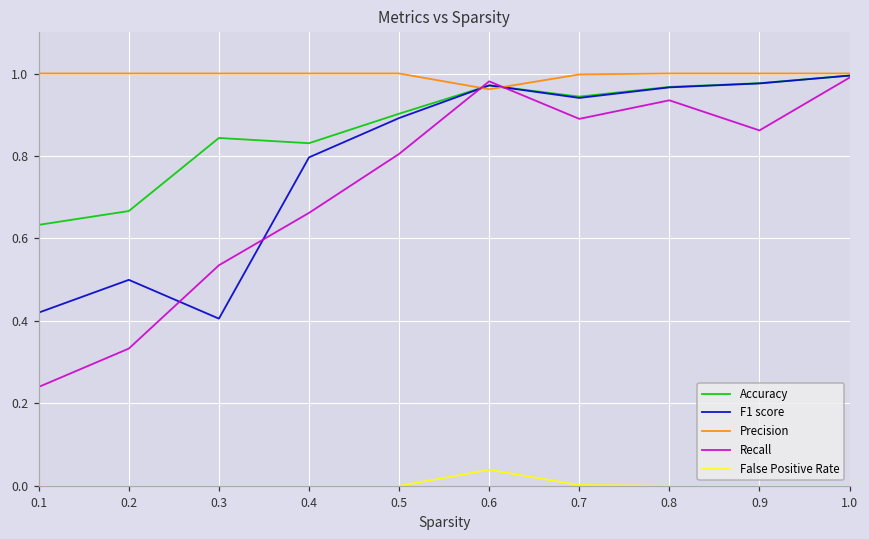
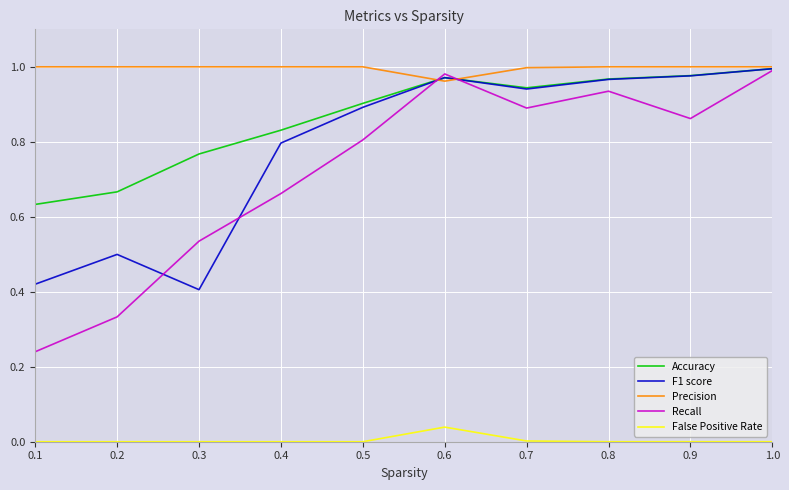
Accuracy, 0.3: 0.84 -> 0.77
